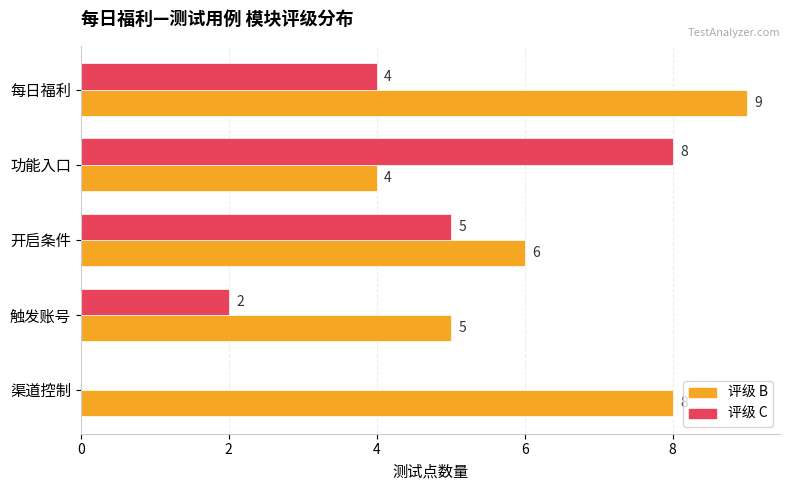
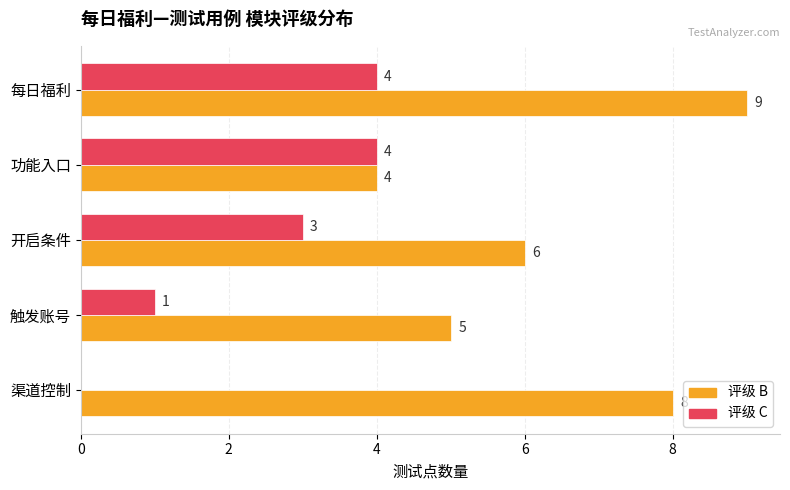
评级 C, 功能入口: 8 -> 4
评级 C, 开启条件: 5 -> 3
评级 C, 触发账号: 2 -> 1
